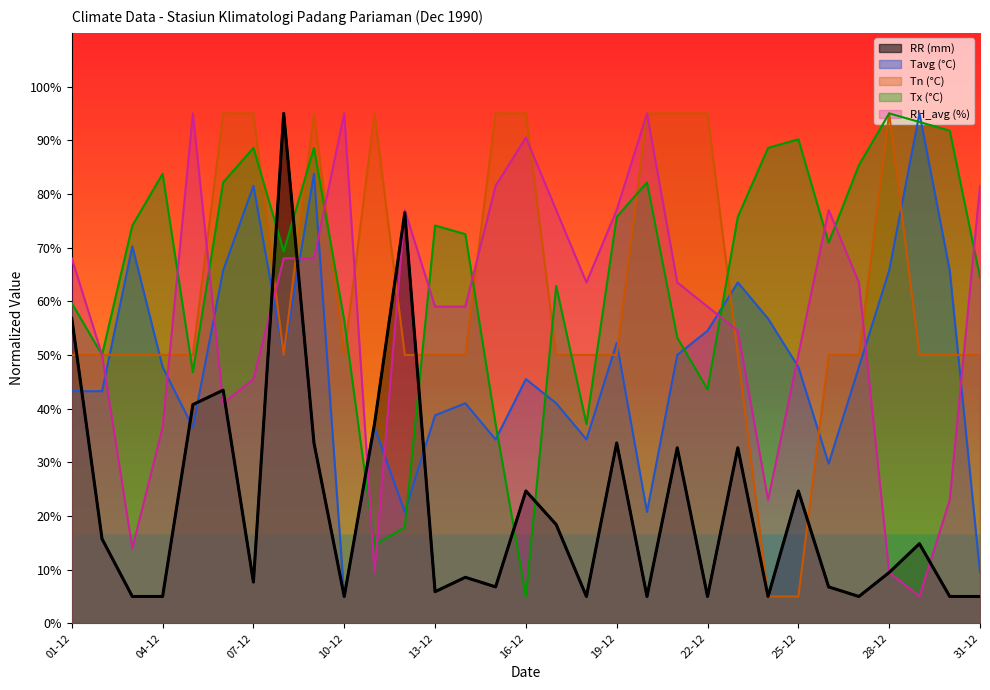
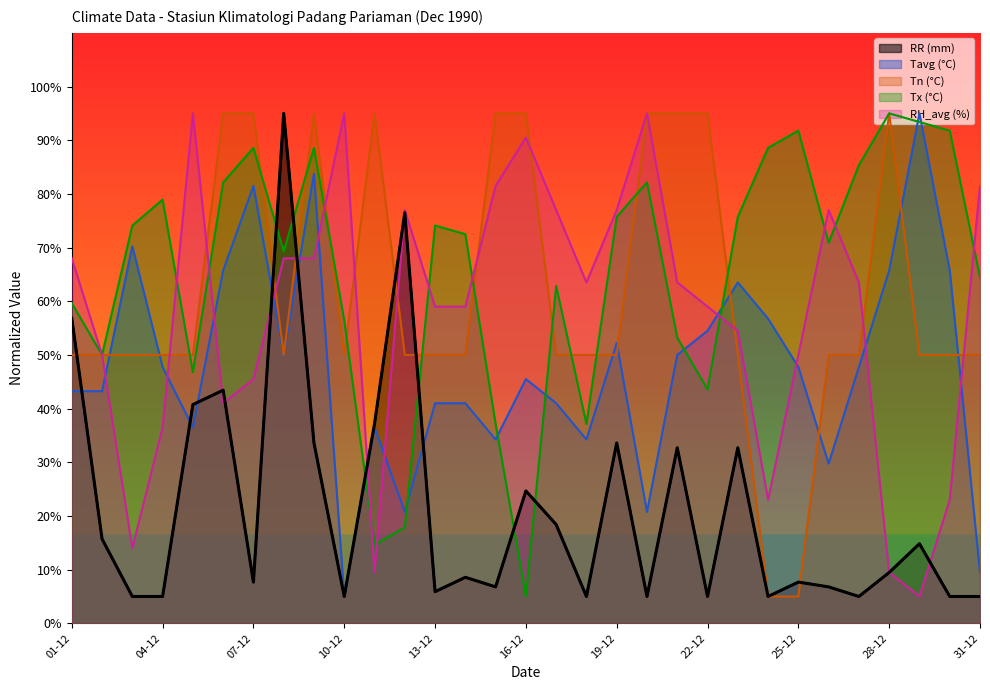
Tx (°C), 04-12: 84% -> 79%
Tavg (°C), 13-12: 39% -> 41%
RR (mm), 25-12: 25% -> 8%
Tx (°C), 25-12: 90% -> 92%
